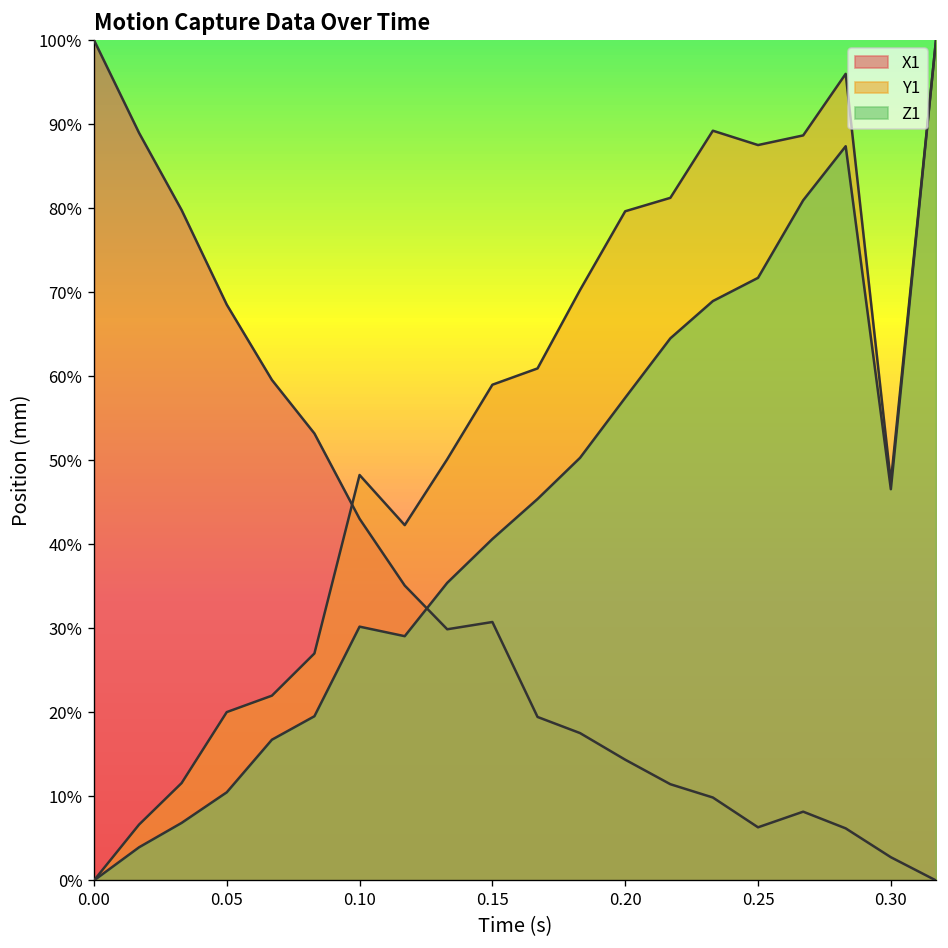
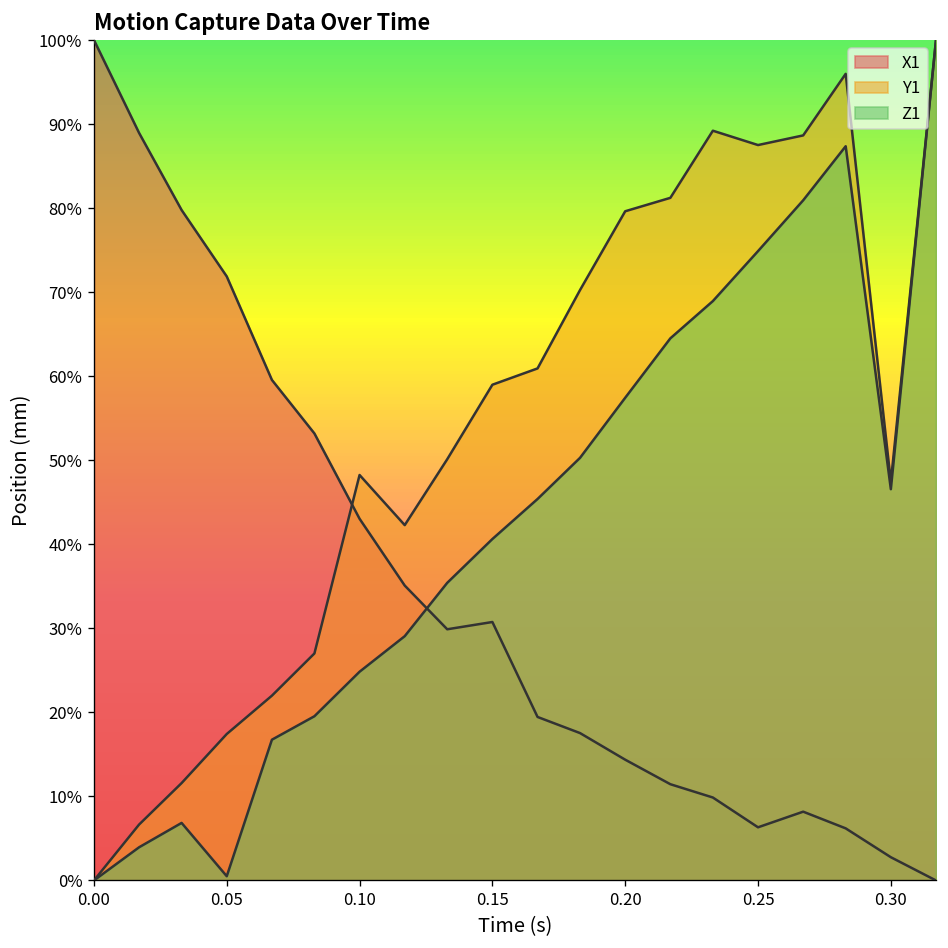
X1, 0.05: 69% -> 72%
Y1, 0.05: 20% -> 17%
Z1, 0.05: 10% -> 1%
Z1, 0.10: 30% -> 25%
Z1, 0.25: 72% -> 75%
